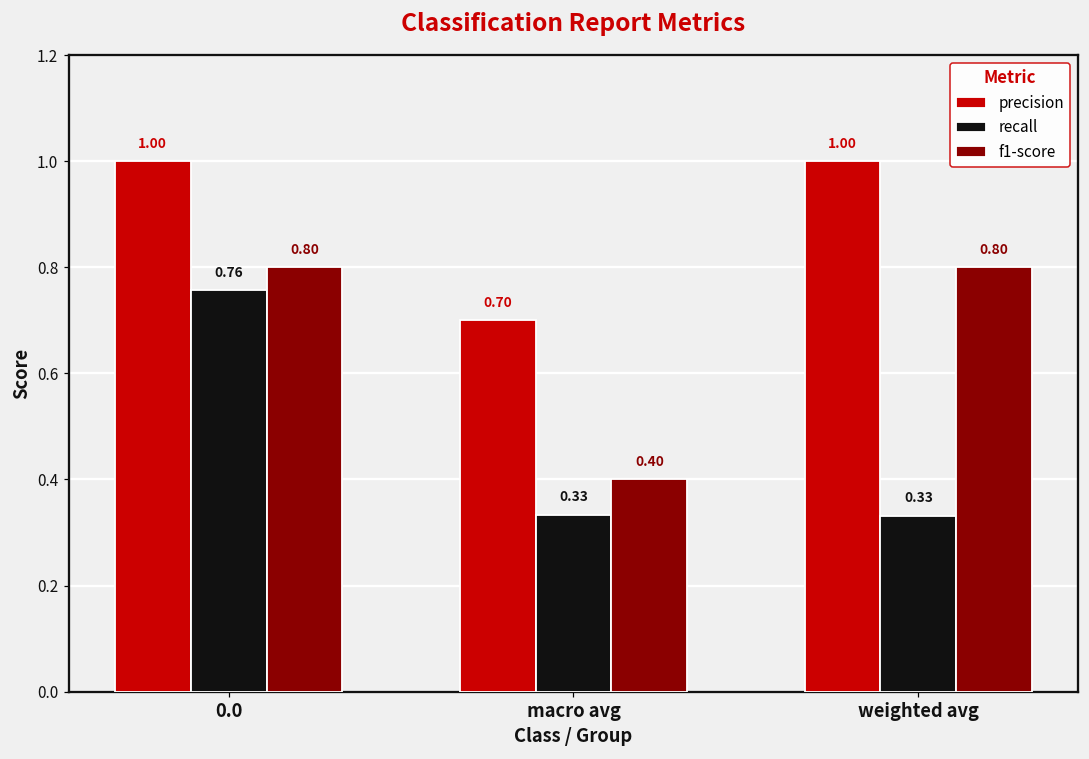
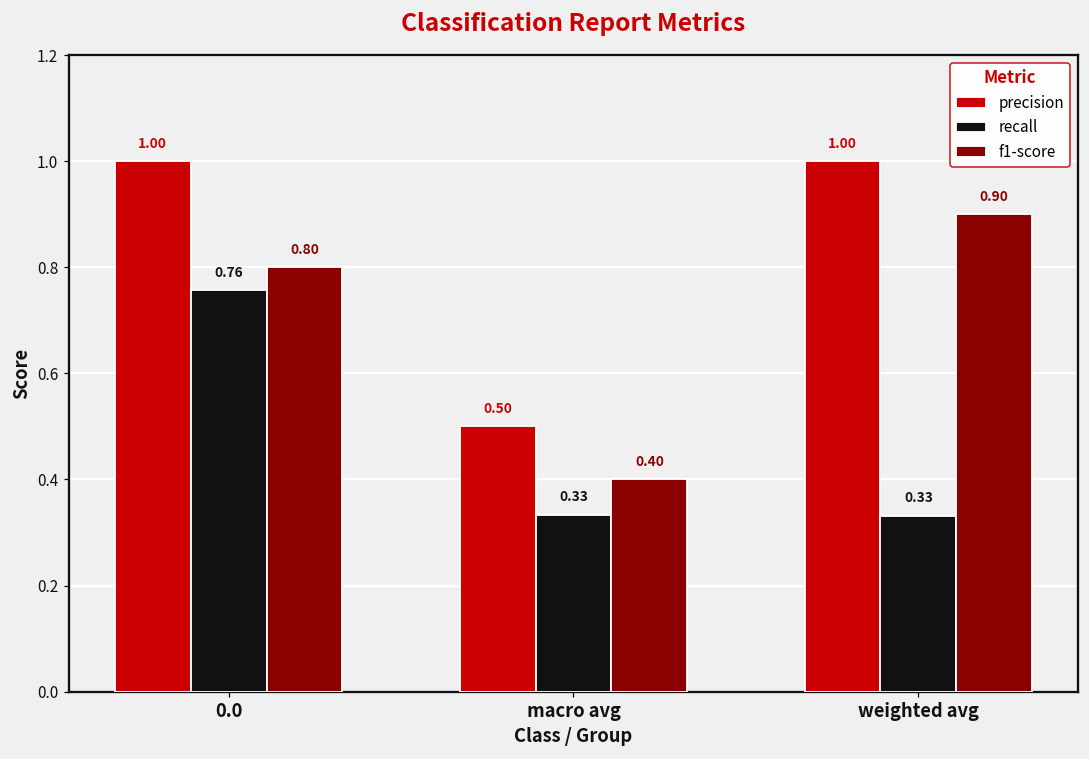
precision, macro avg: 0.70 -> 0.50
f1-score, weighted avg: 0.80 -> 0.90
